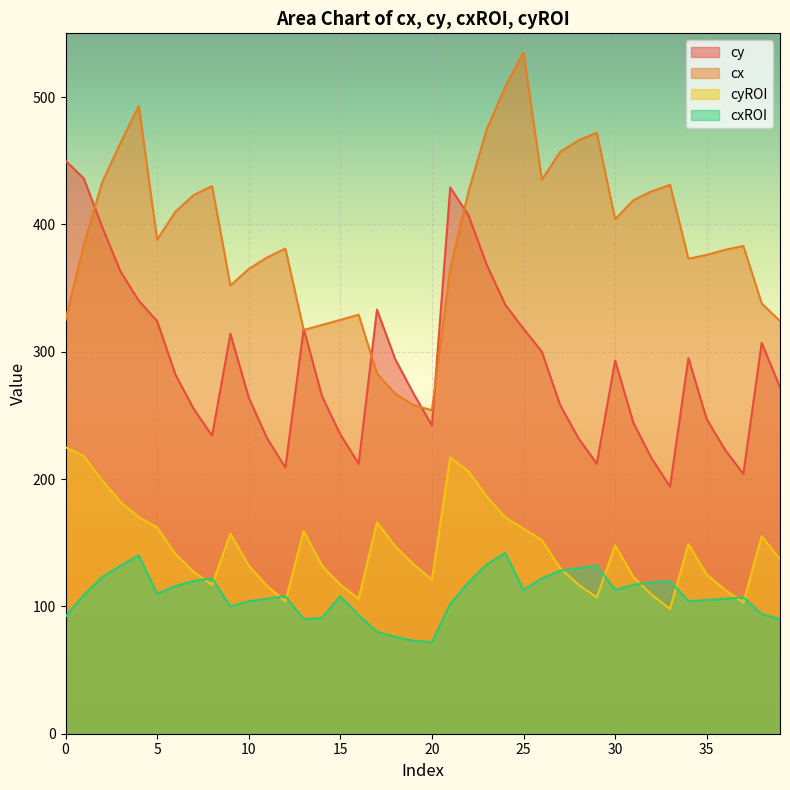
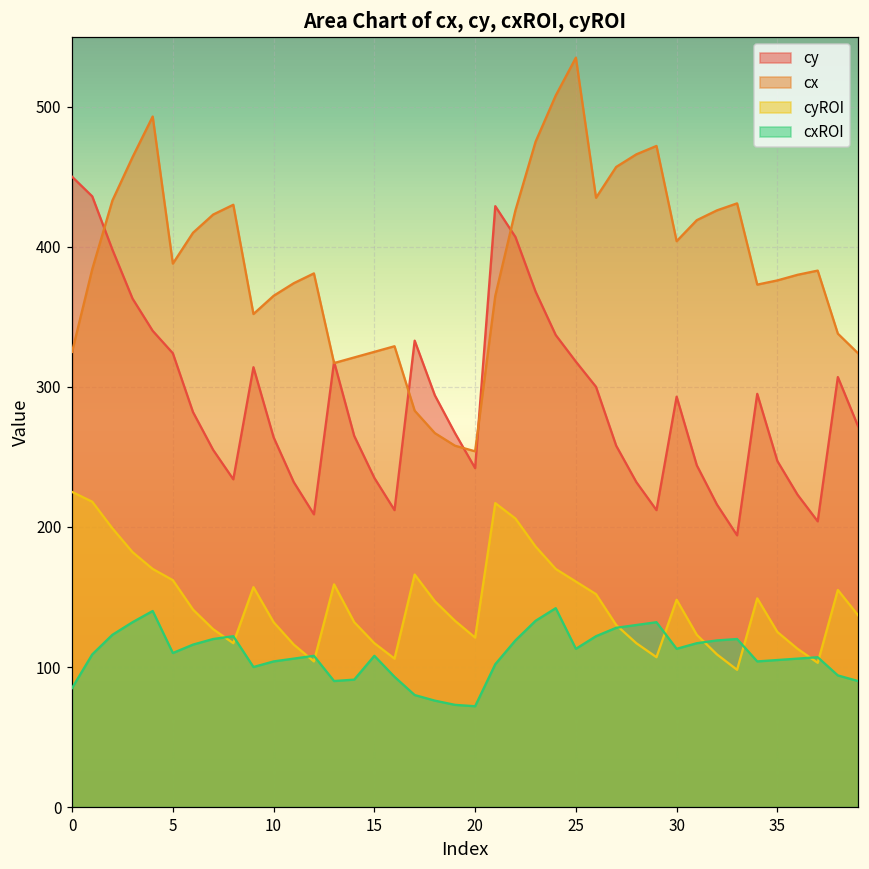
cxROI, 0: 92 -> 85
